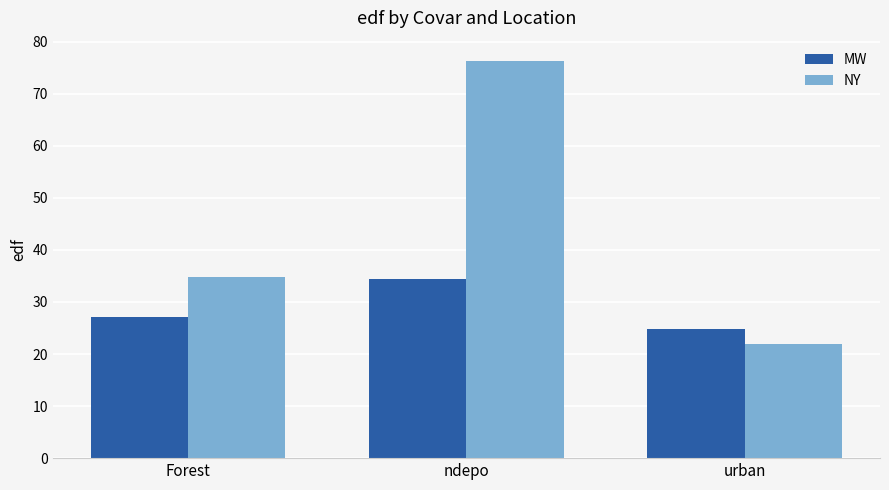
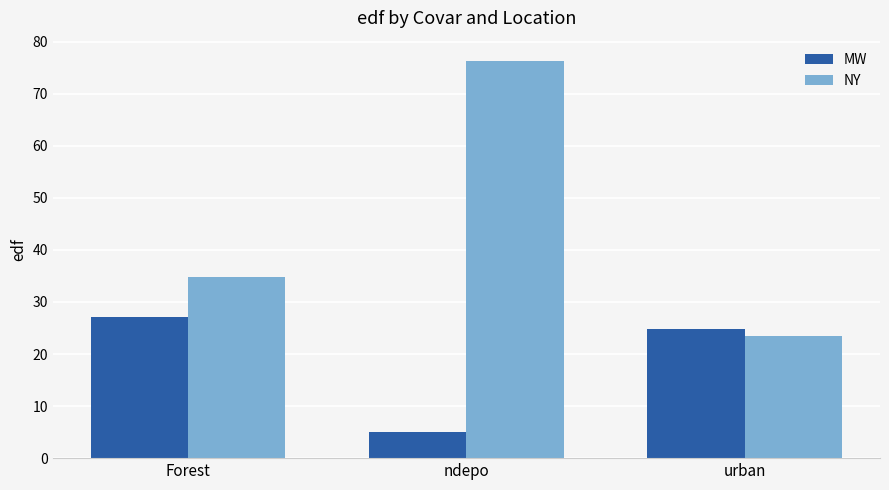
MW, ndepo: 34 -> 5
NY, urban: 22 -> 23
